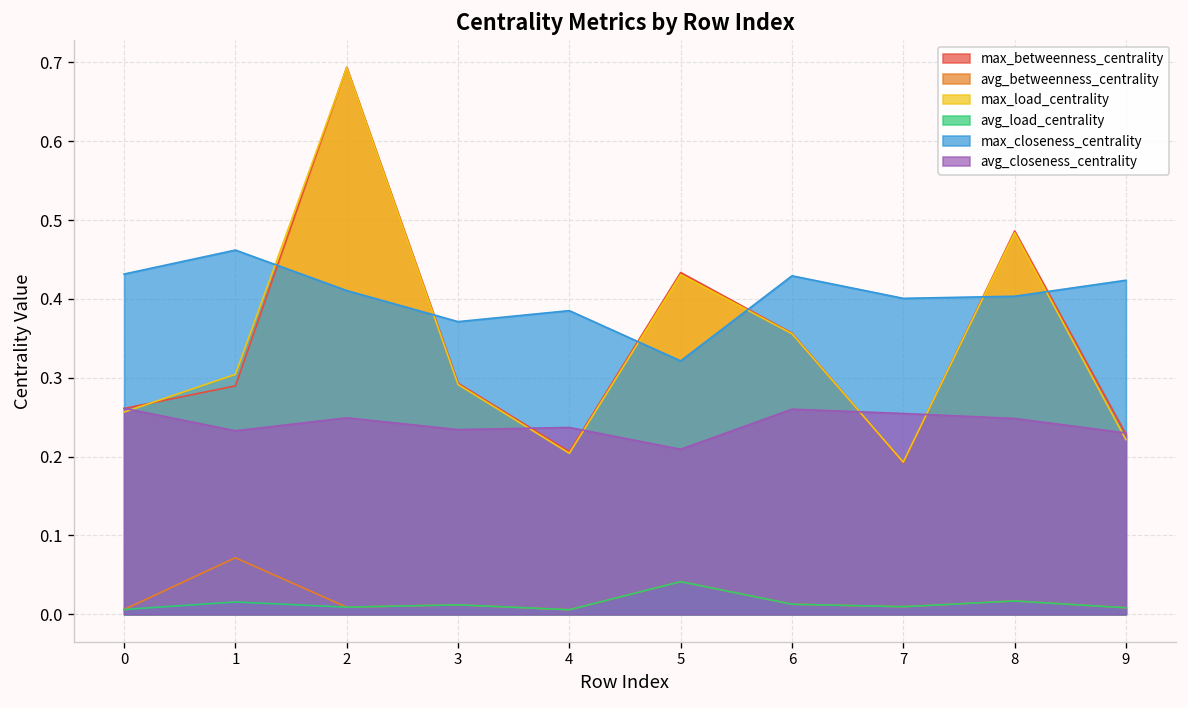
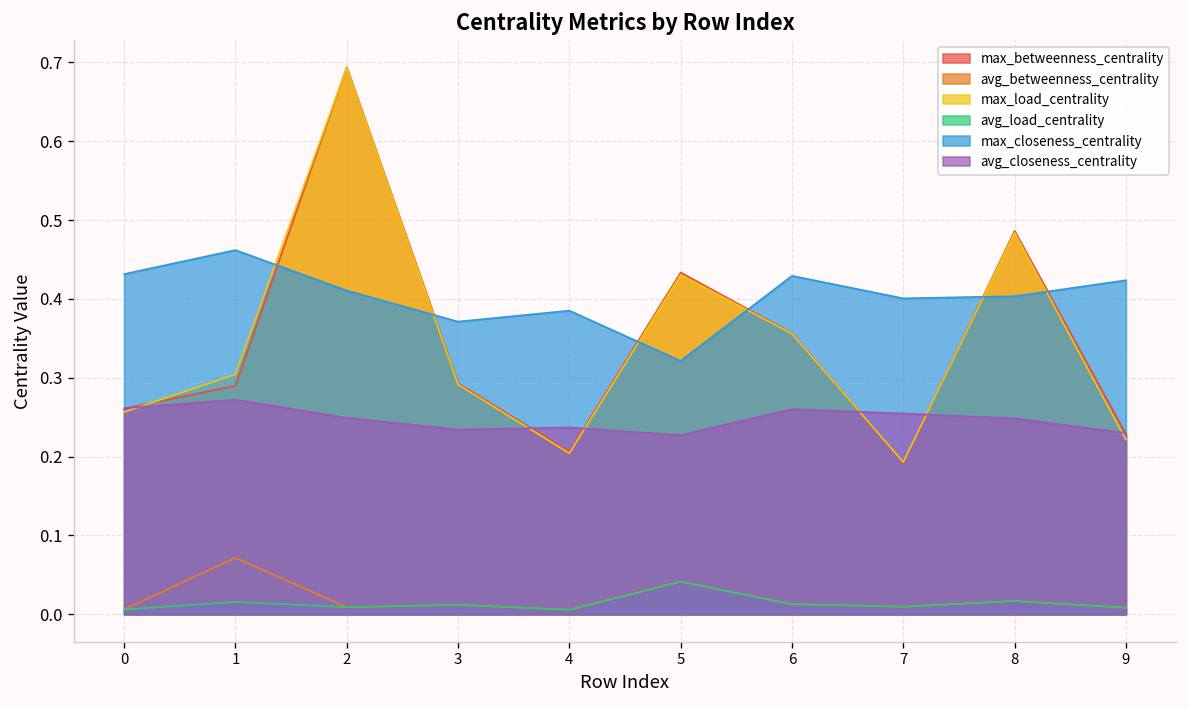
avg_closeness_centrality, 1: 0.23 -> 0.27
avg_closeness_centrality, 5: 0.21 -> 0.23
